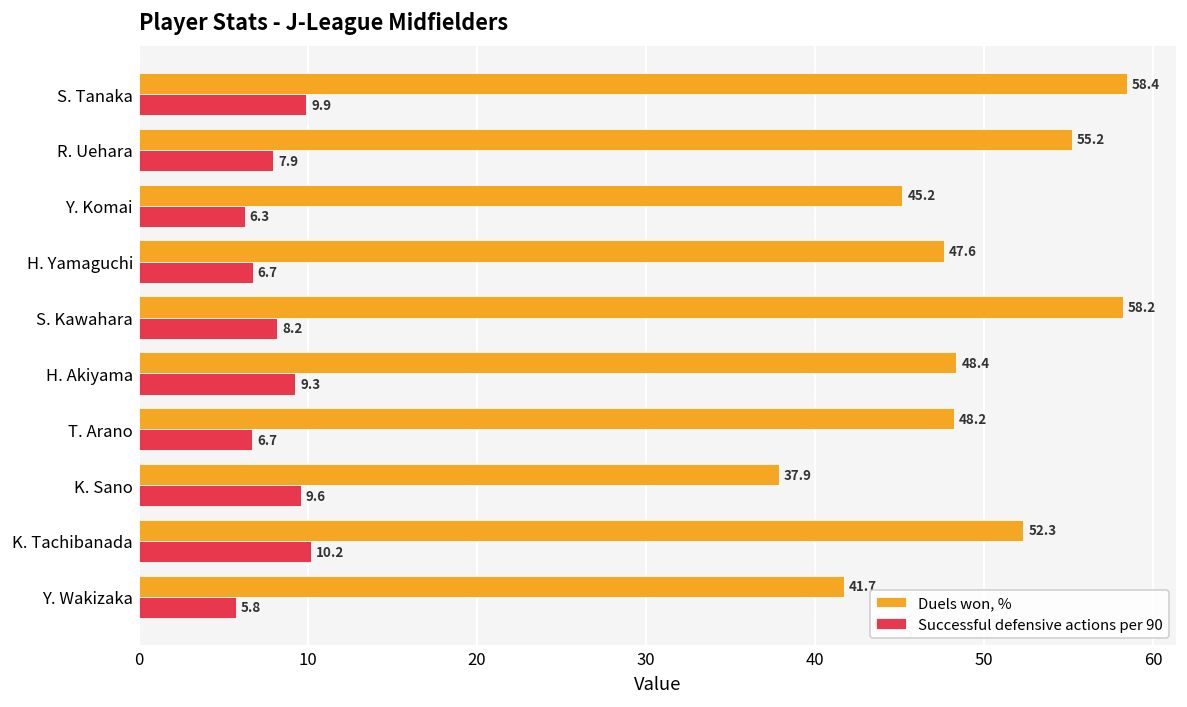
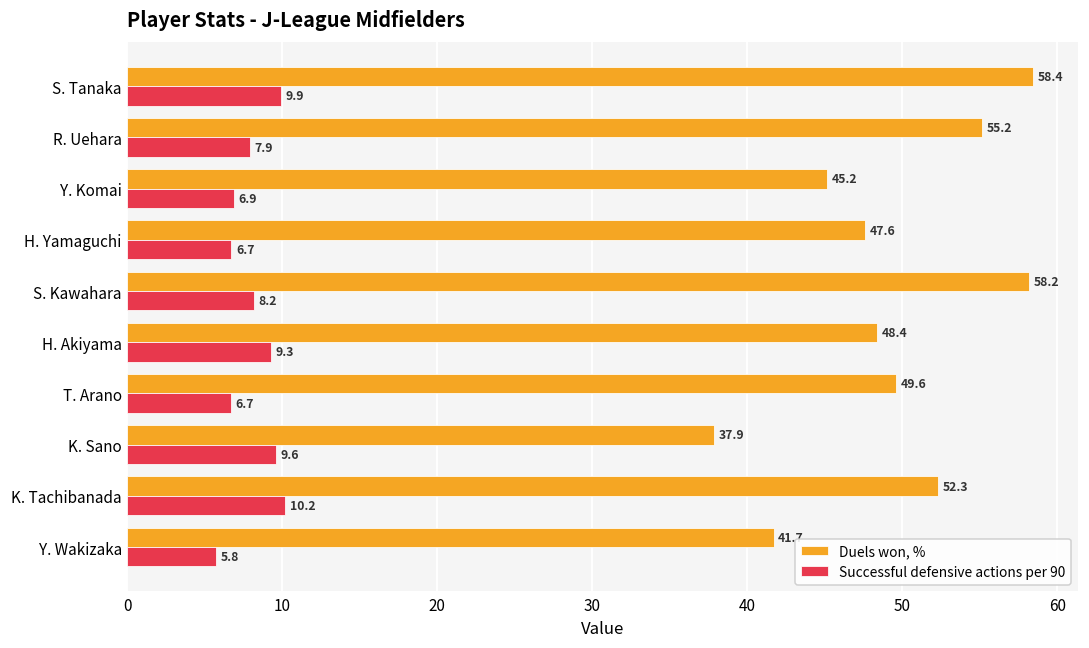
Successful defensive actions per 90, Y. Komai: 6.3 -> 6.9
Duels won, %, T. Arano: 48.2 -> 49.6
